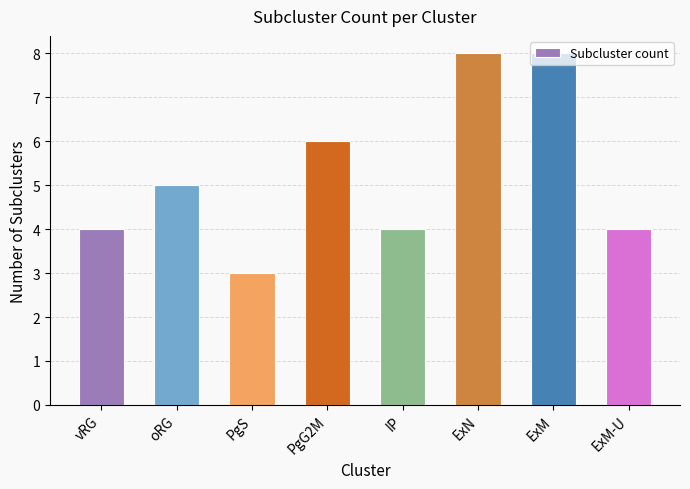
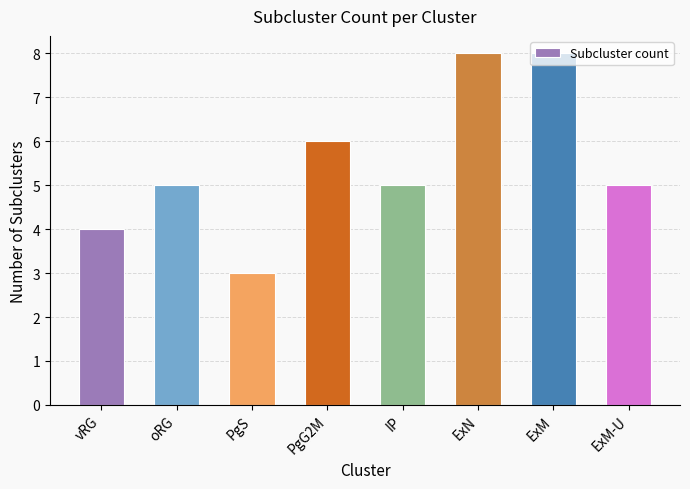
IP: 4 -> 5
ExM-U: 4 -> 5
